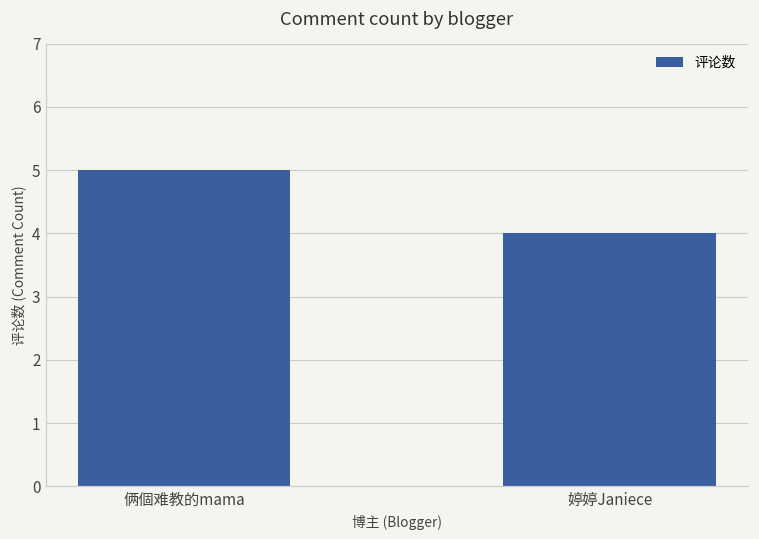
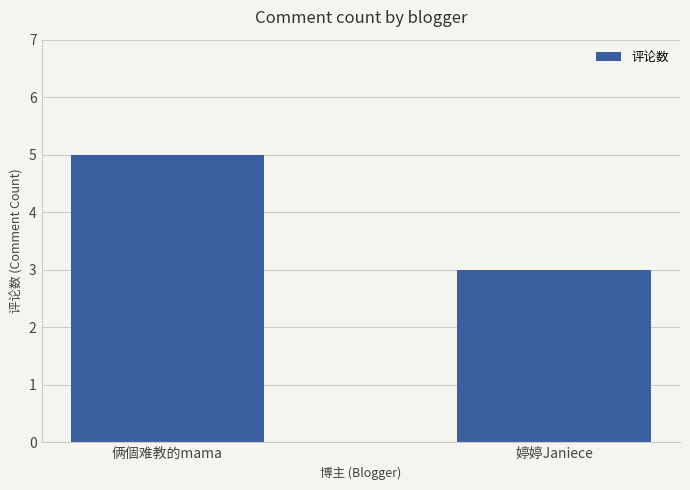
婷婷Janiece: 4 -> 3
